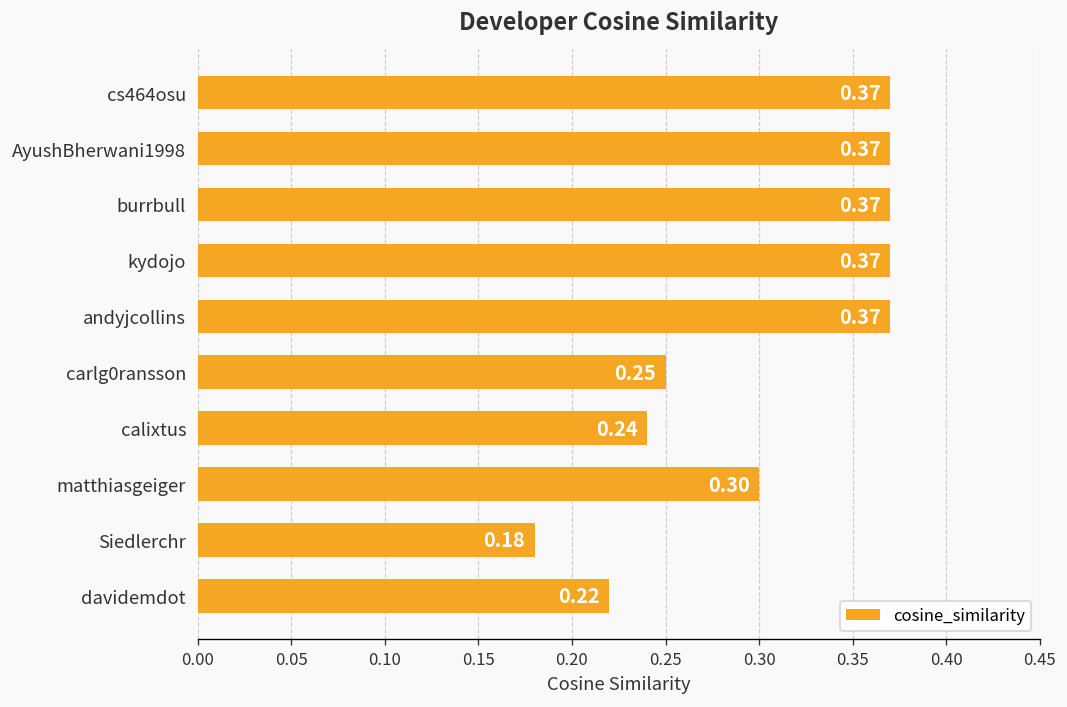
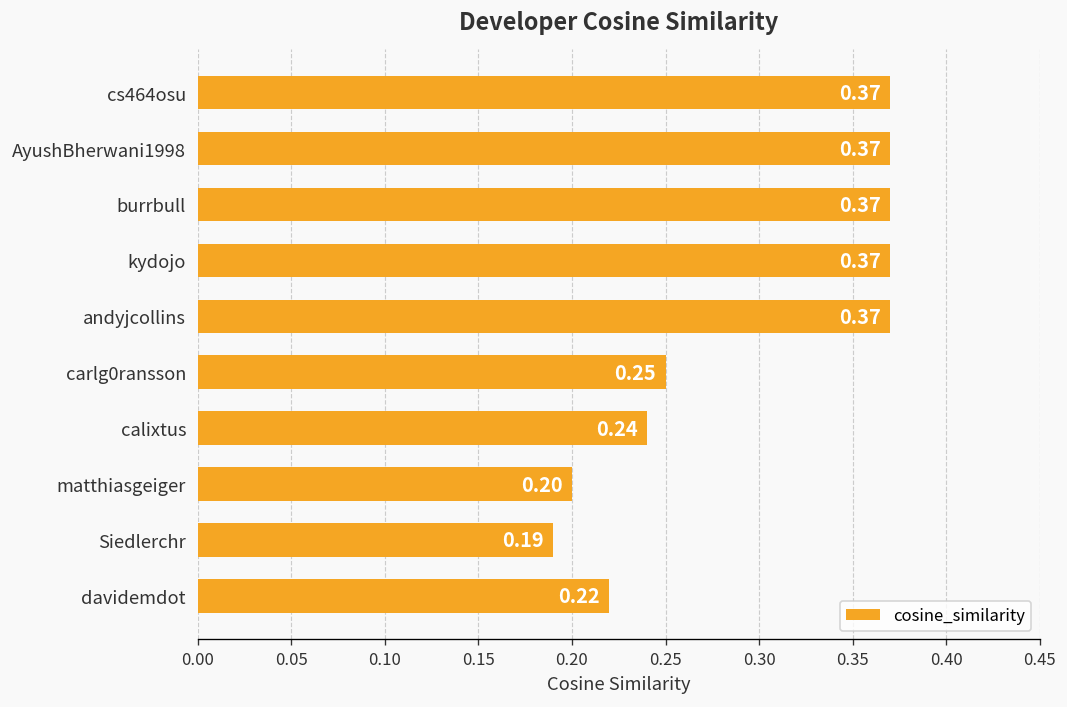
matthiasgeiger: 0.30 -> 0.20
Siedlerchr: 0.18 -> 0.19
